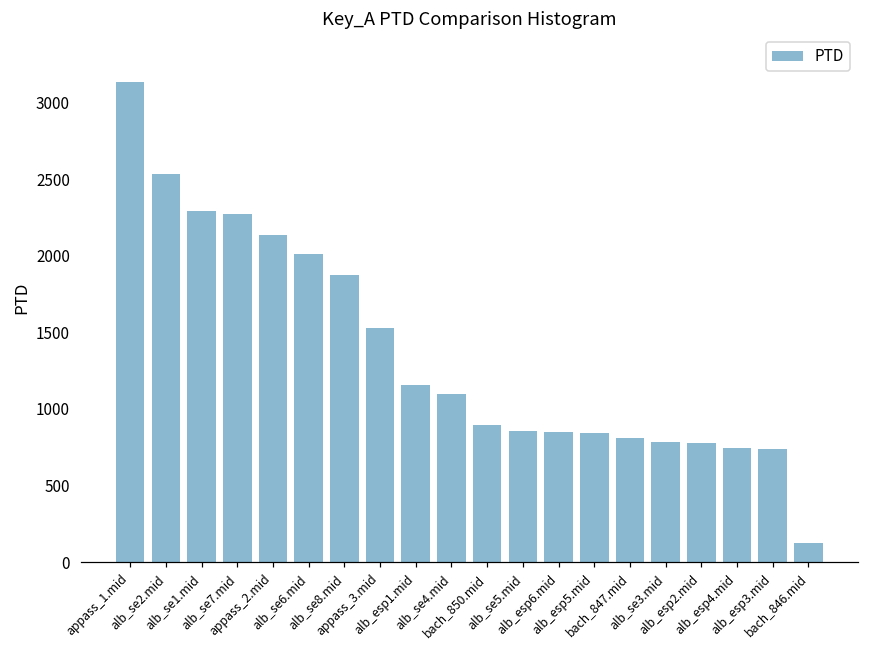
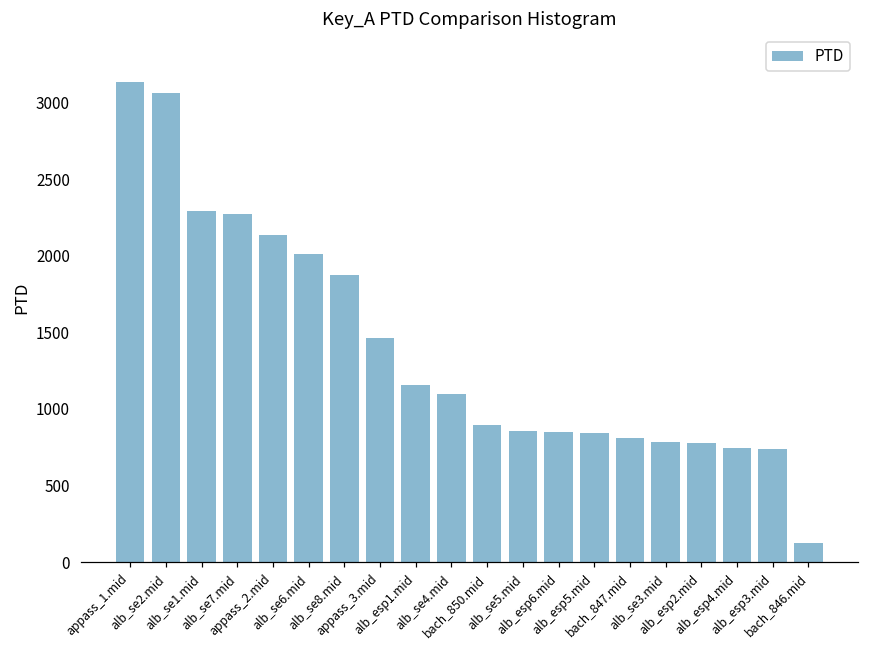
alb_se2.mid: 2540 -> 3060
appass_3.mid: 1530 -> 1470
